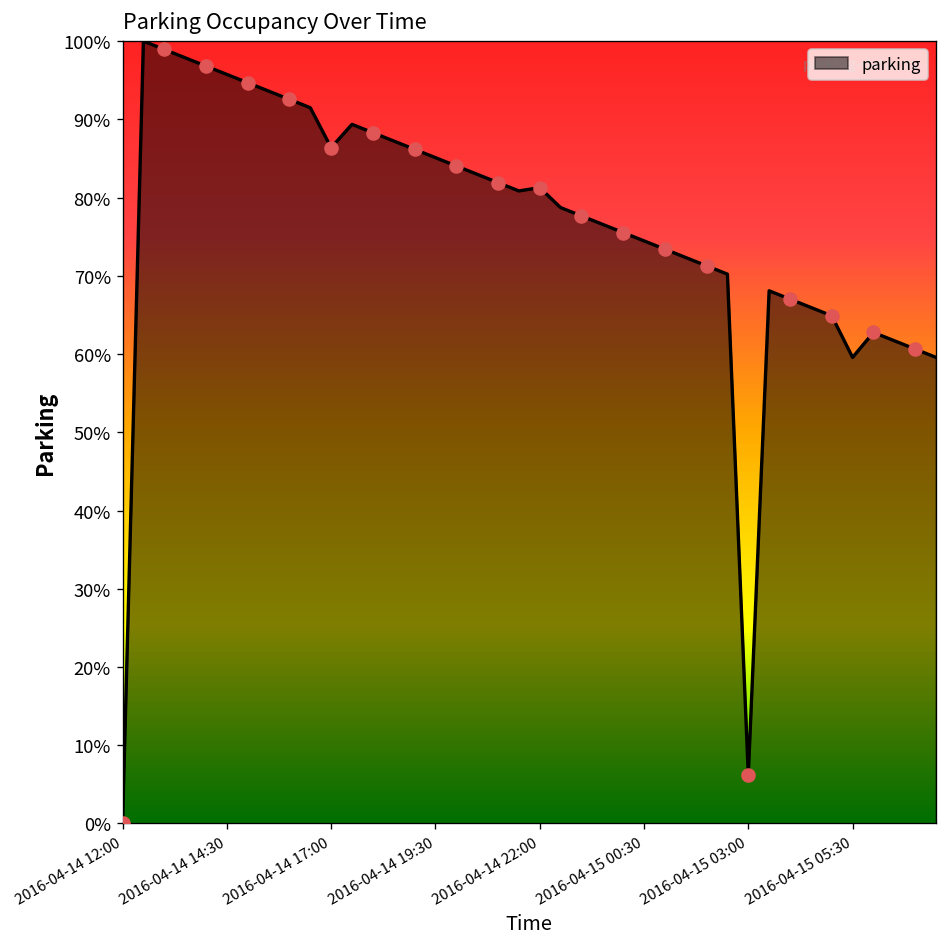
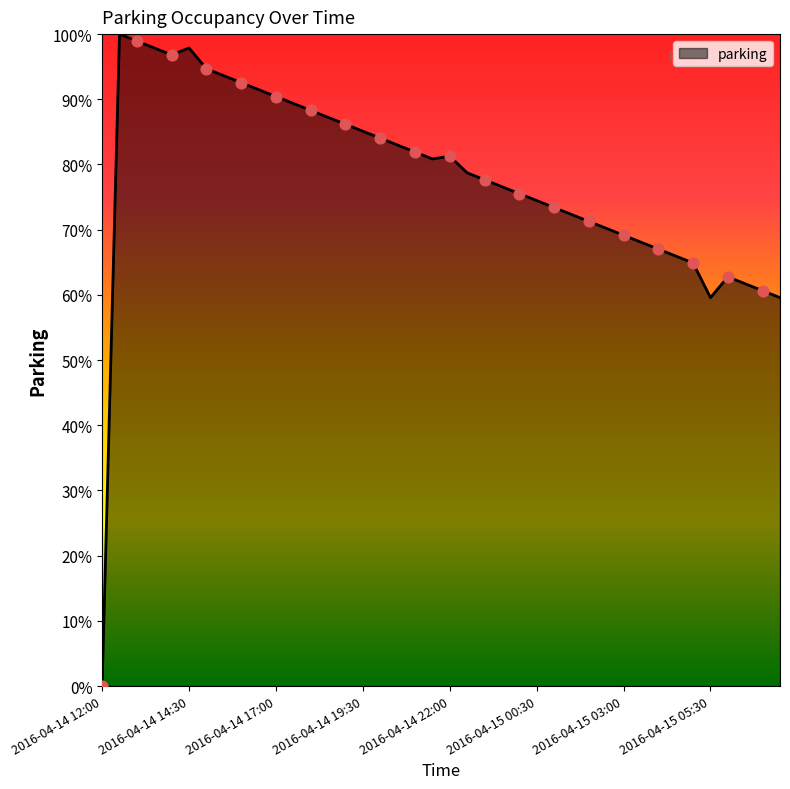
parking, 2016-04-14 14:30: 96% -> 98%
parking, 2016-04-14 17:00: 86% -> 90%
parking, 2016-04-15 03:00: 6% -> 69%
